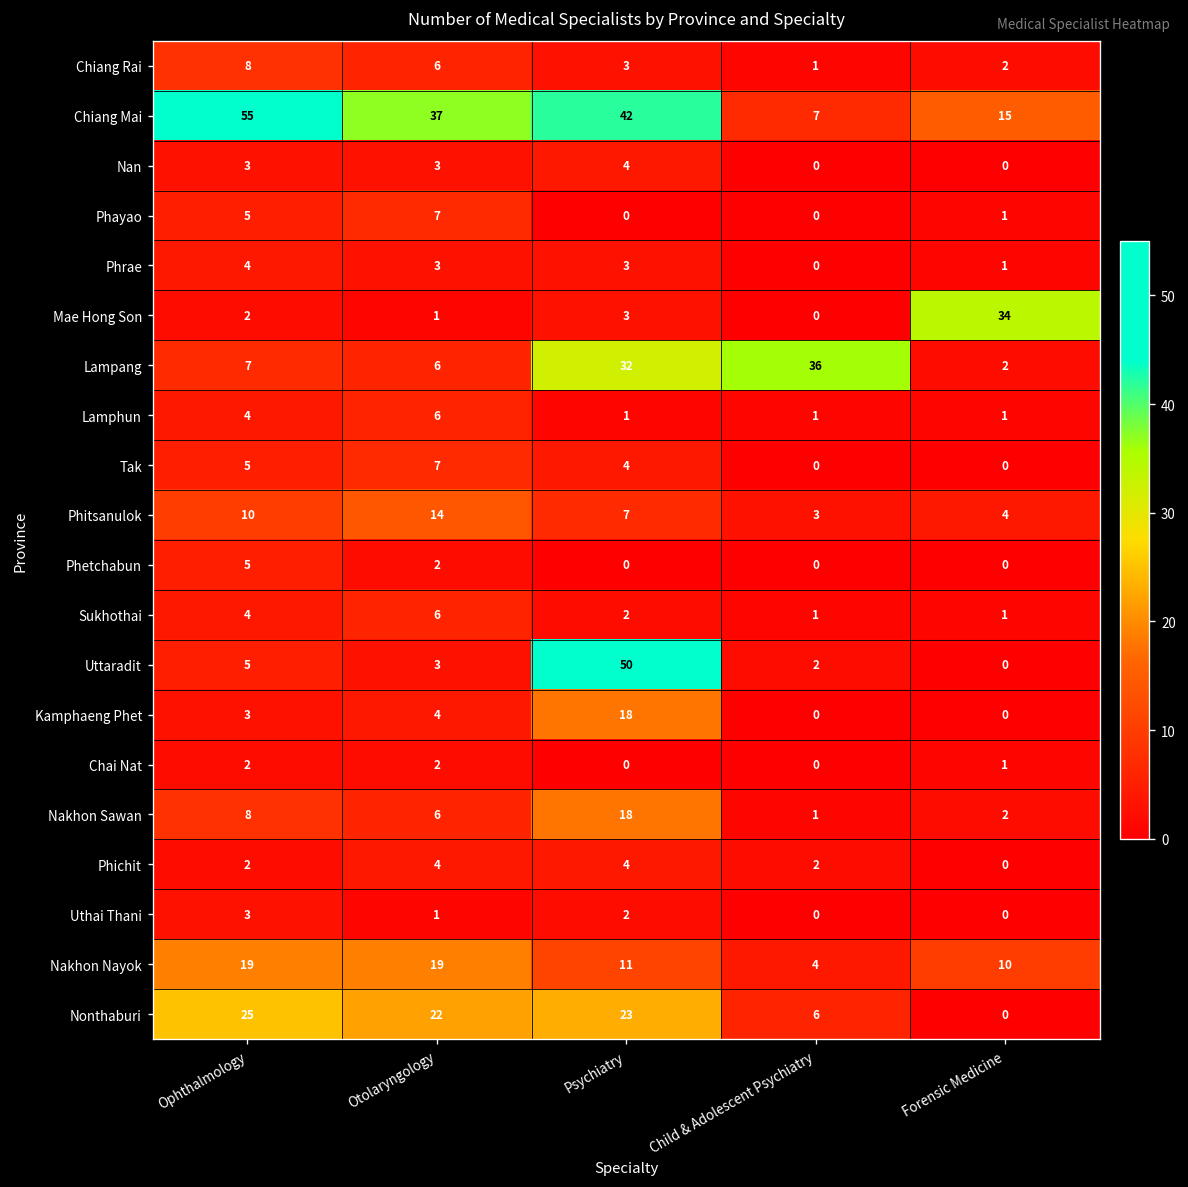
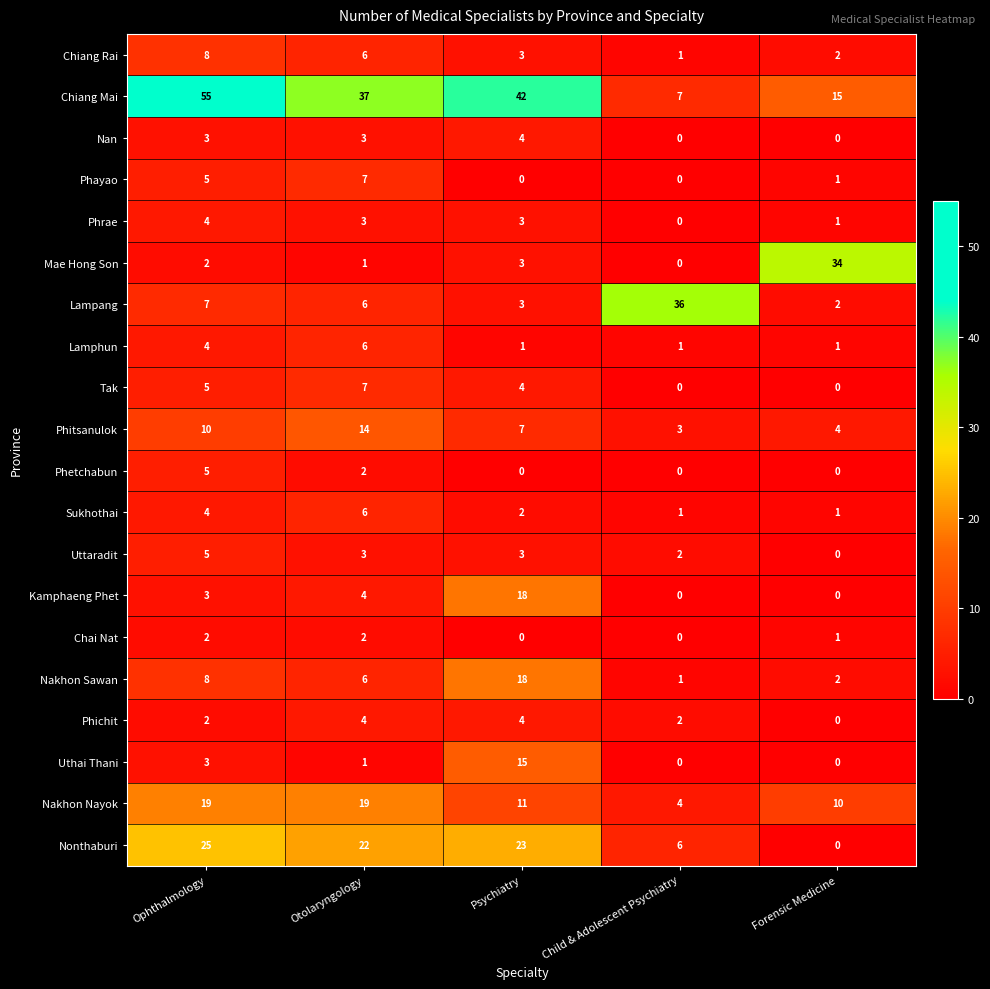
Lampang, Psychiatry: 32 -> 3
Uttaradit, Psychiatry: 50 -> 3
Uthai Thani, Psychiatry: 2 -> 15
